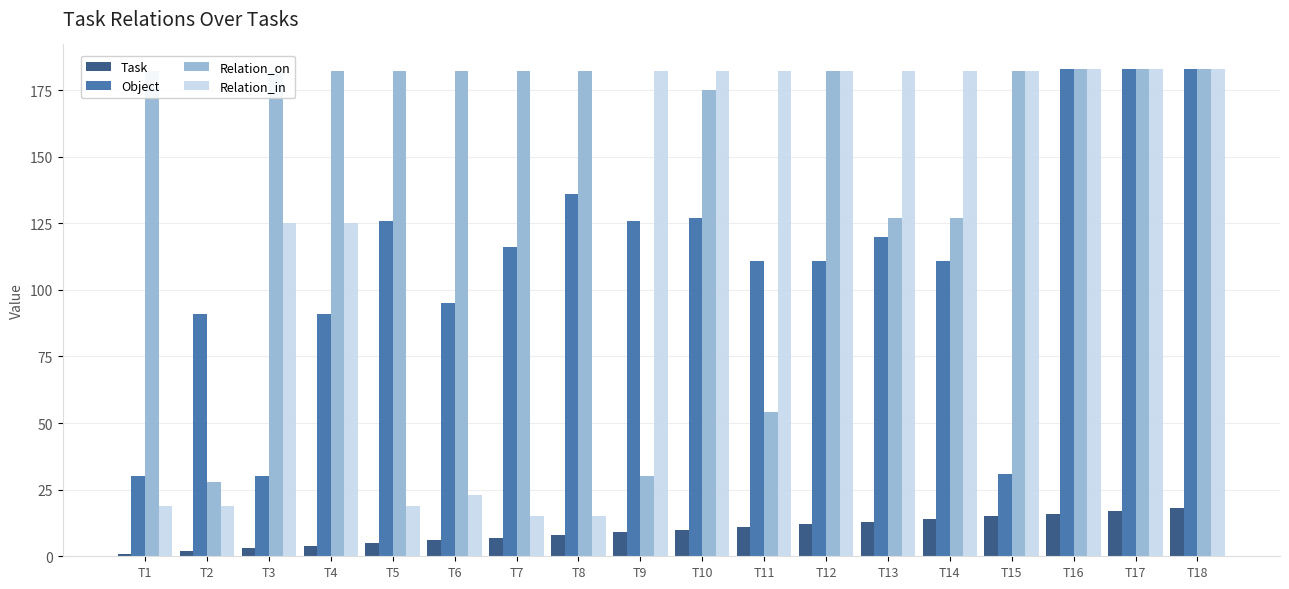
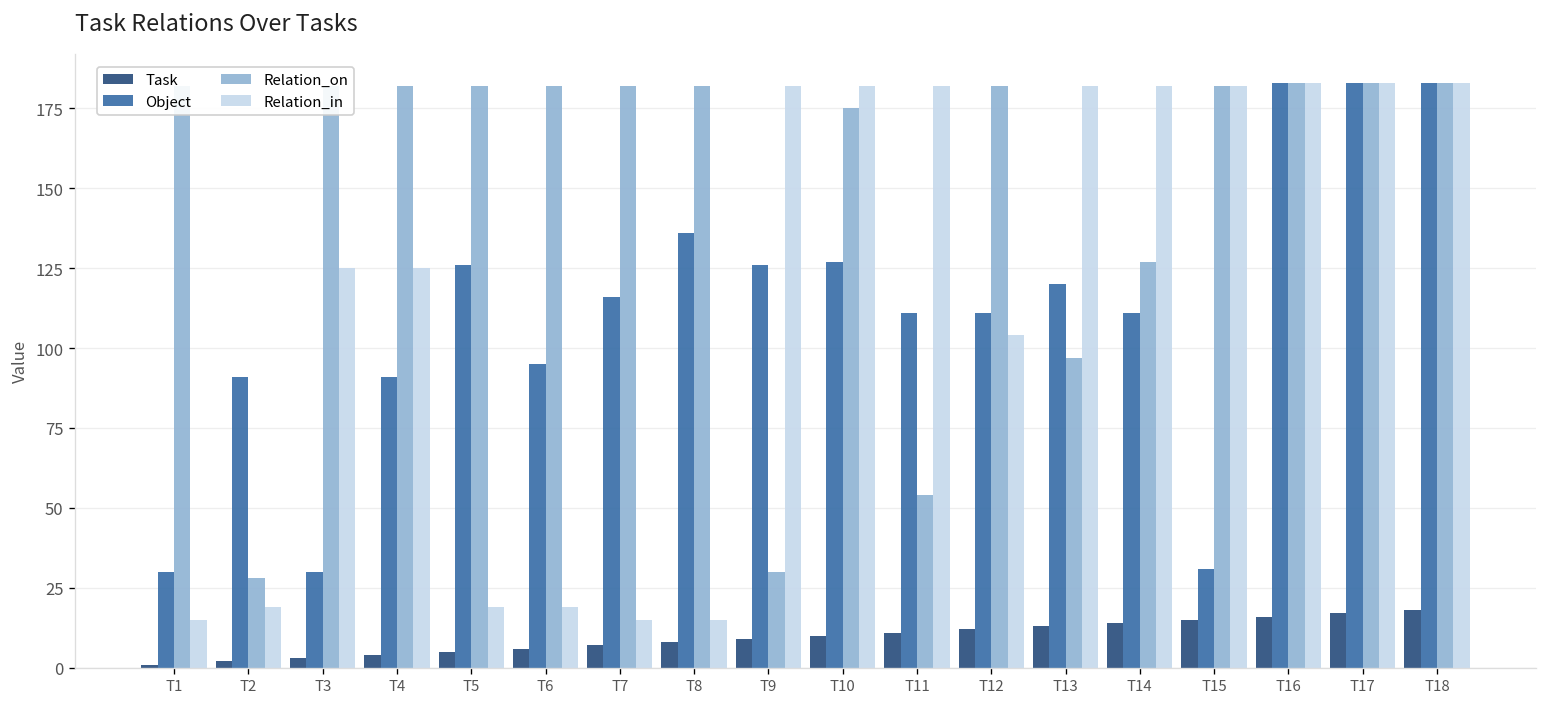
Relation_in, T1: 19 -> 15
Relation_in, T6: 23 -> 19
Relation_in, T12: 182 -> 104
Relation_on, T13: 127 -> 97
